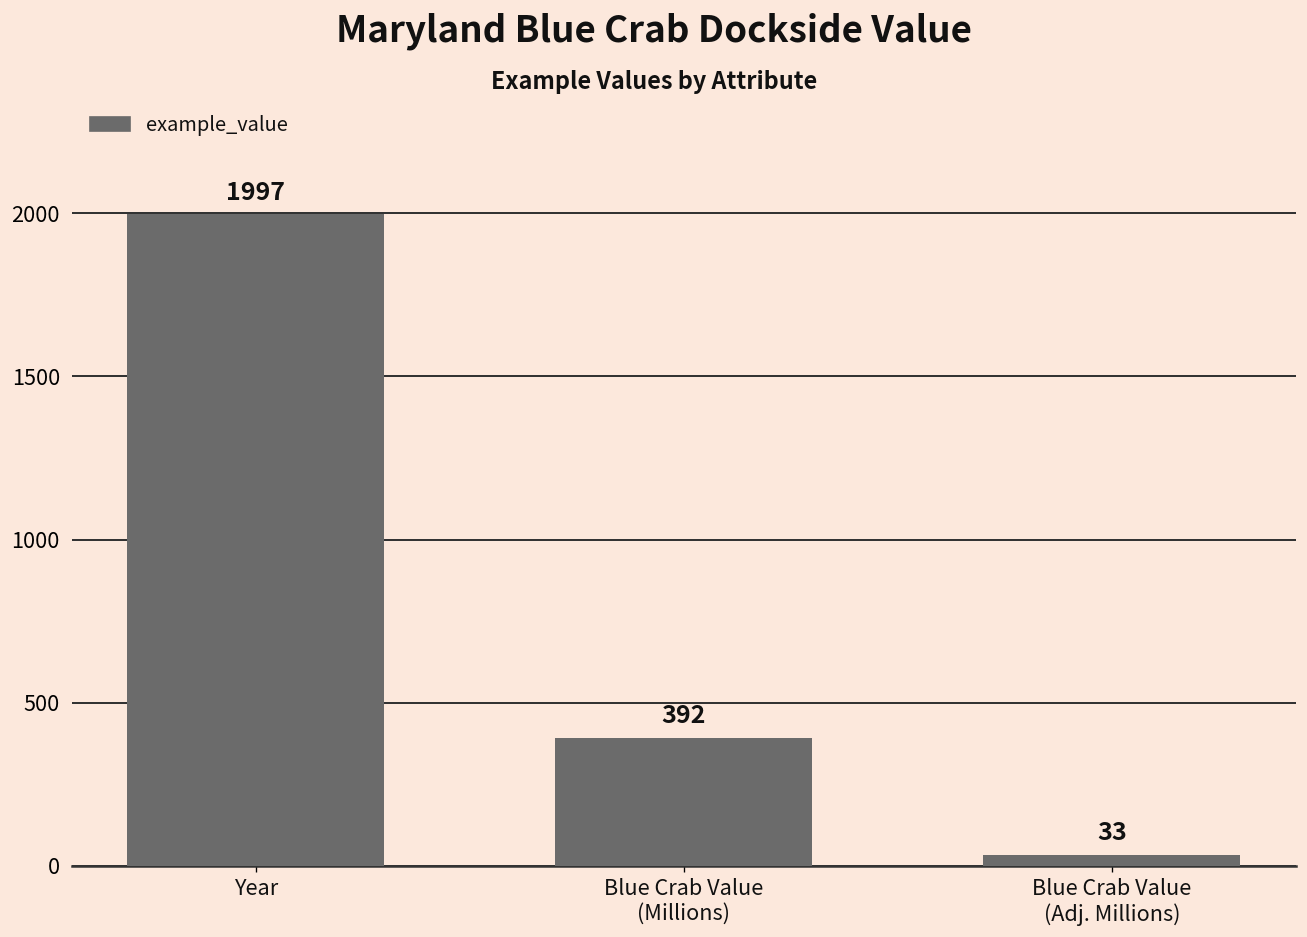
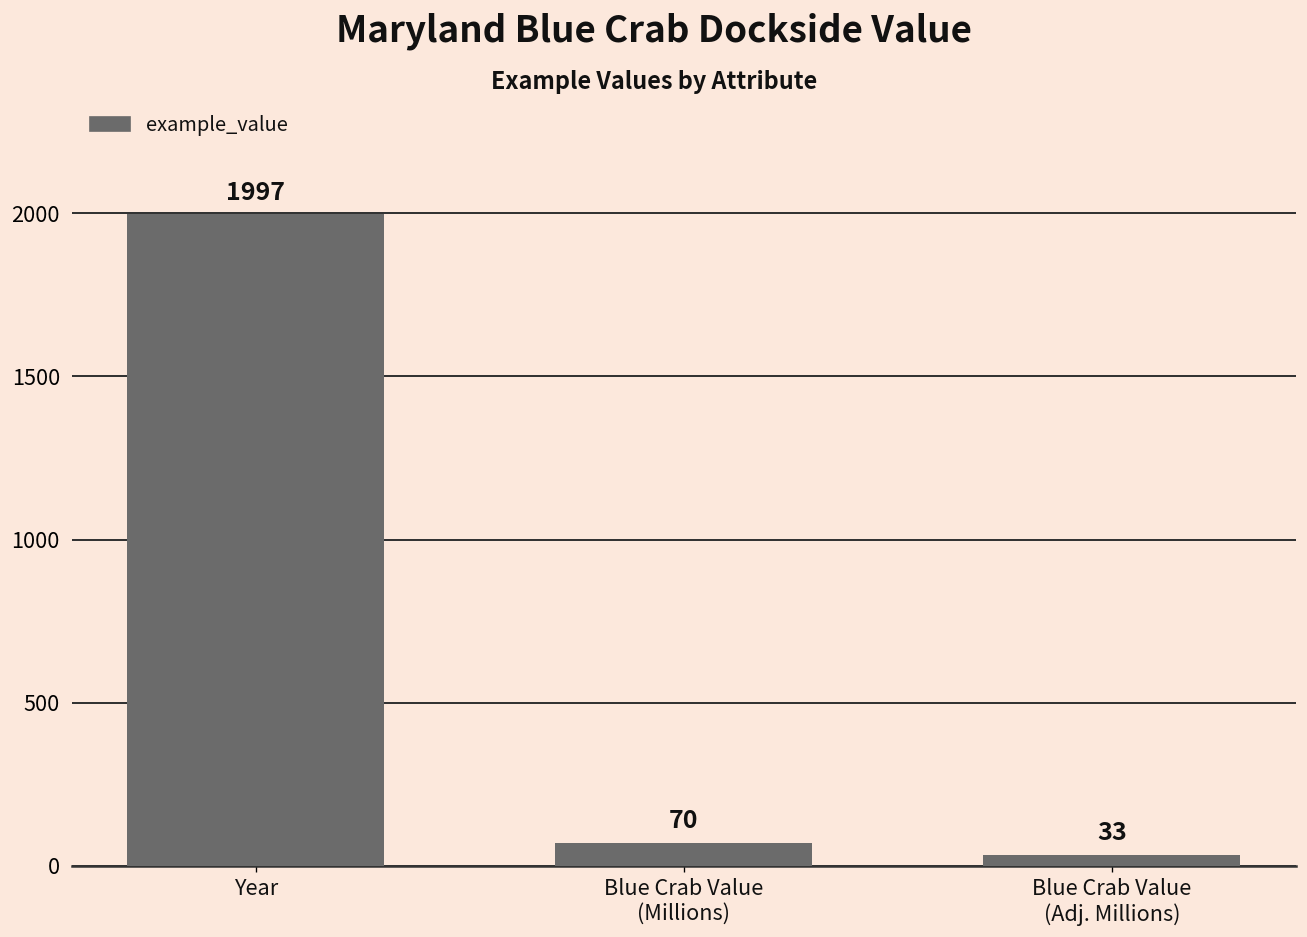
Blue Crab Value (Millions): 392 -> 70
